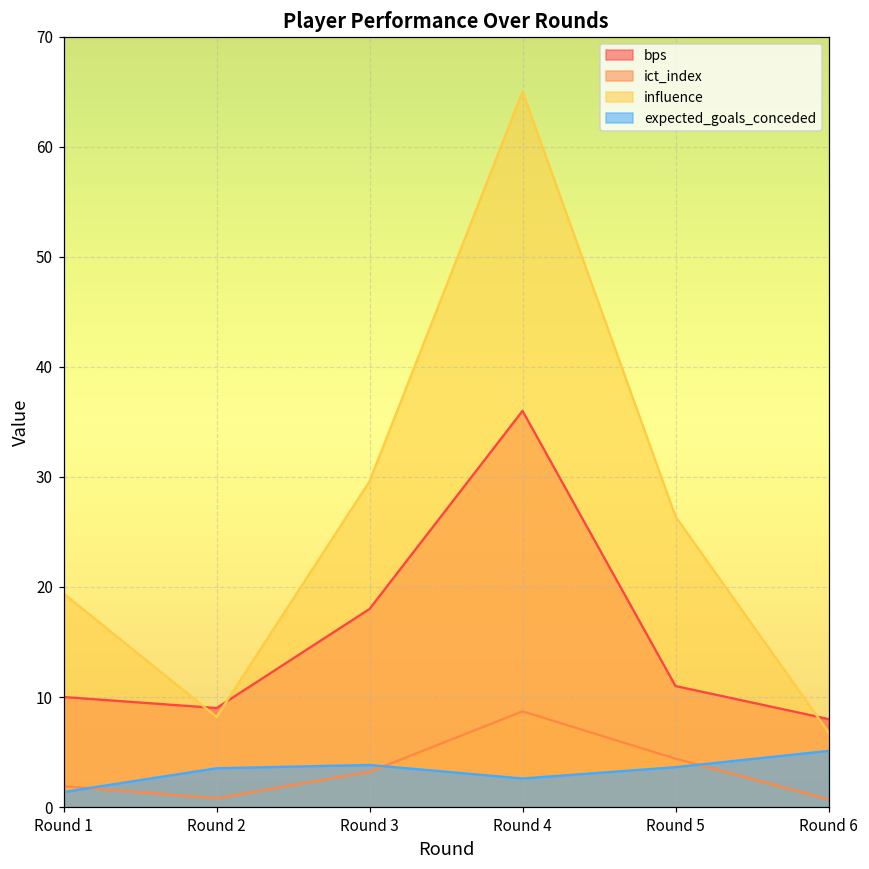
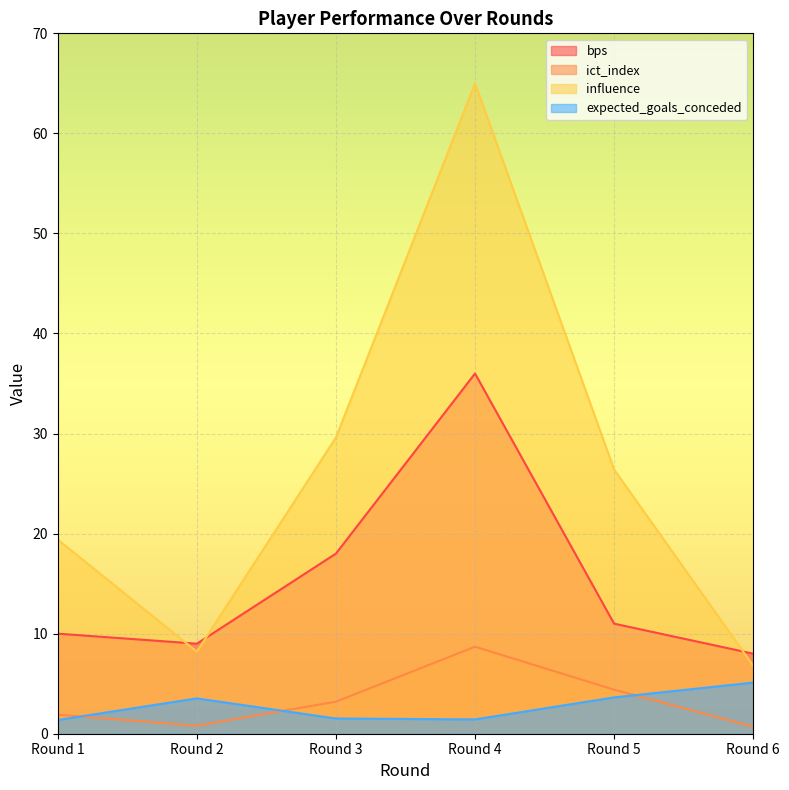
expected_goals_conceded, Round 3: 3.8 -> 1.5
expected_goals_conceded, Round 4: 2.6 -> 1.4
